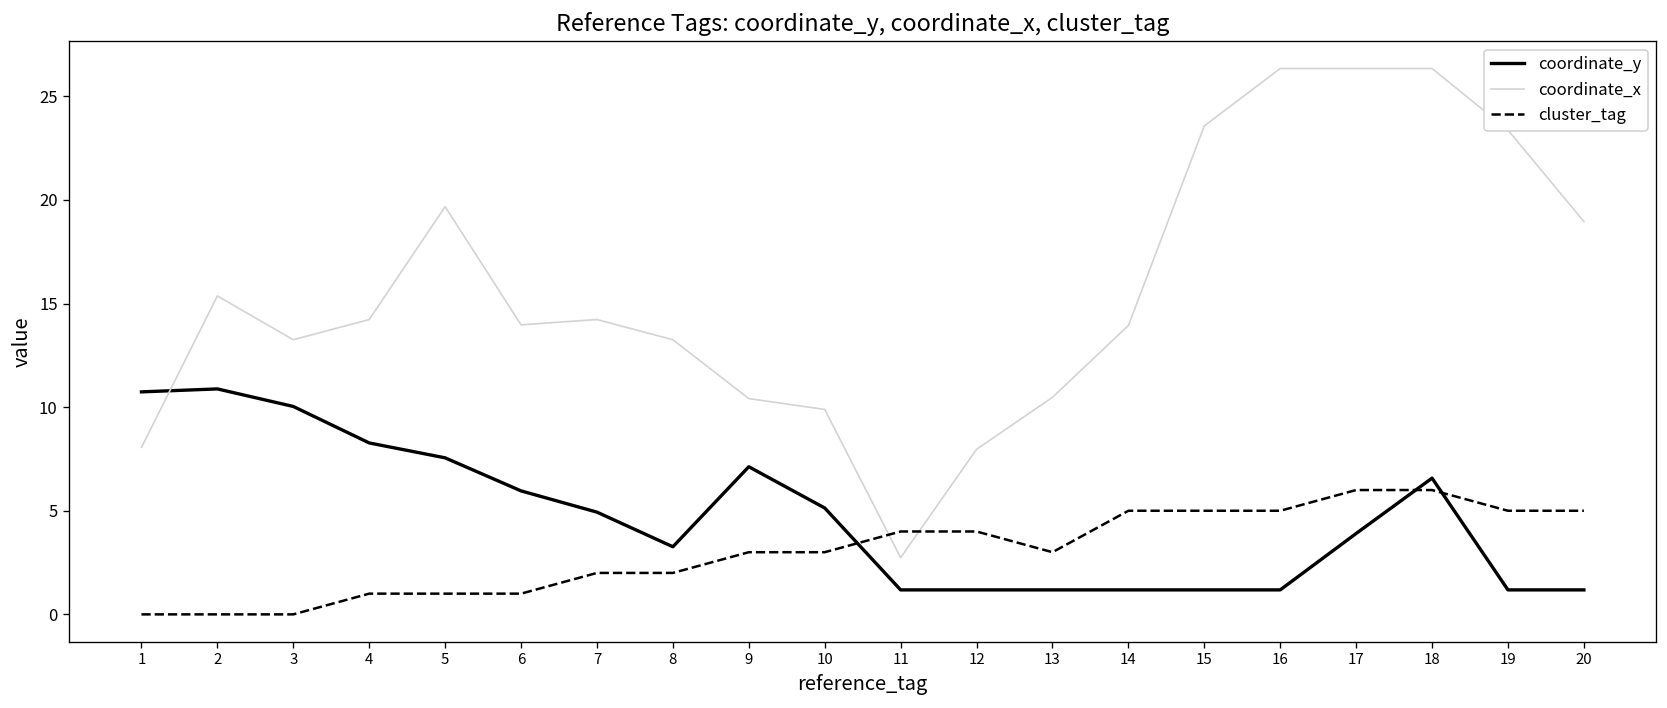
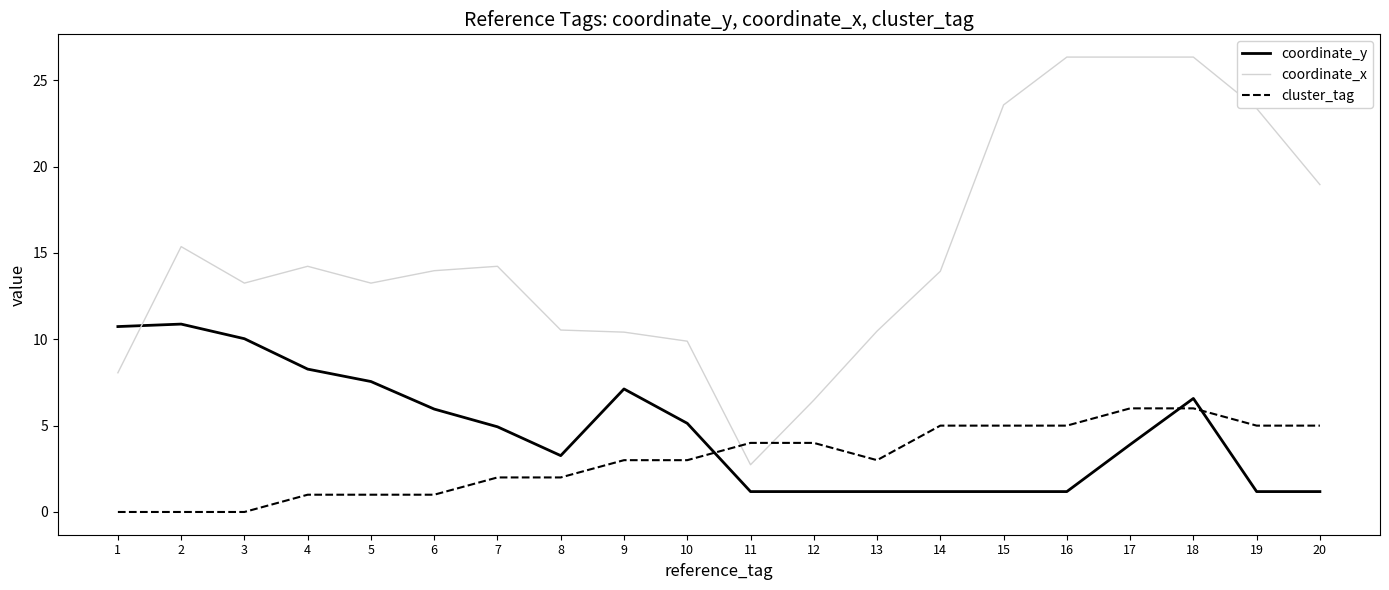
coordinate_x, 5: 19.7 -> 13.3
coordinate_x, 8: 13.3 -> 10.5
coordinate_x, 12: 8.0 -> 6.5
